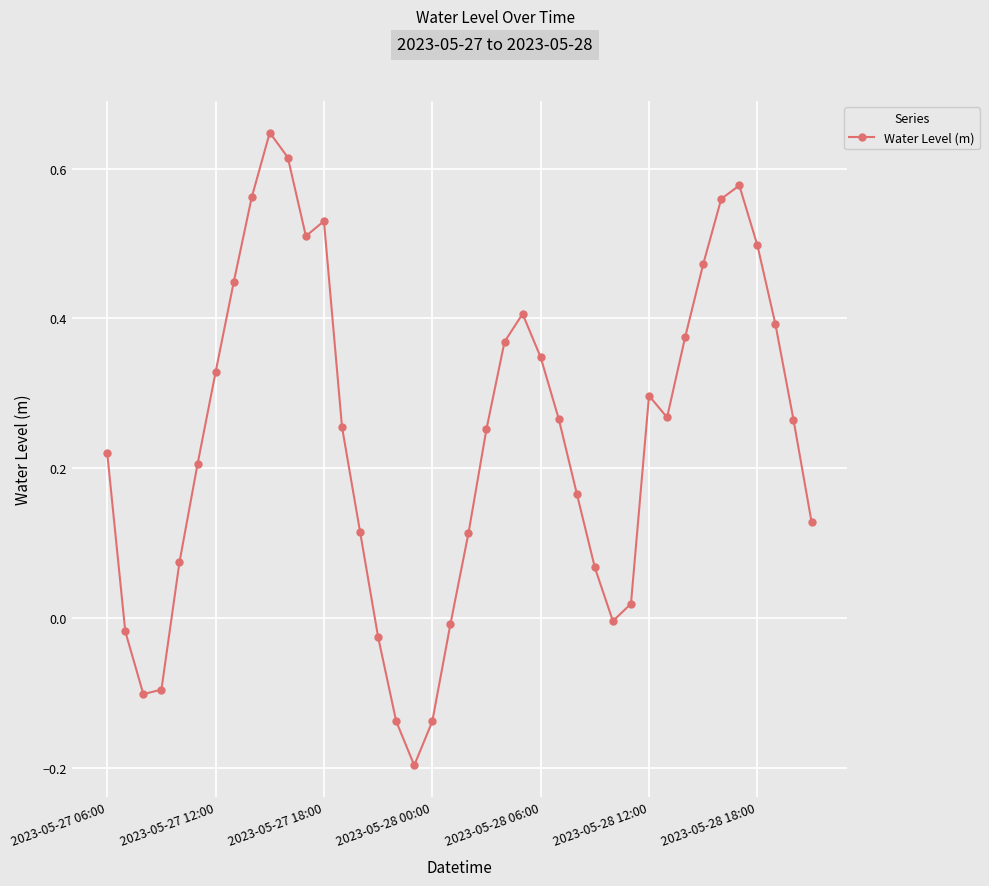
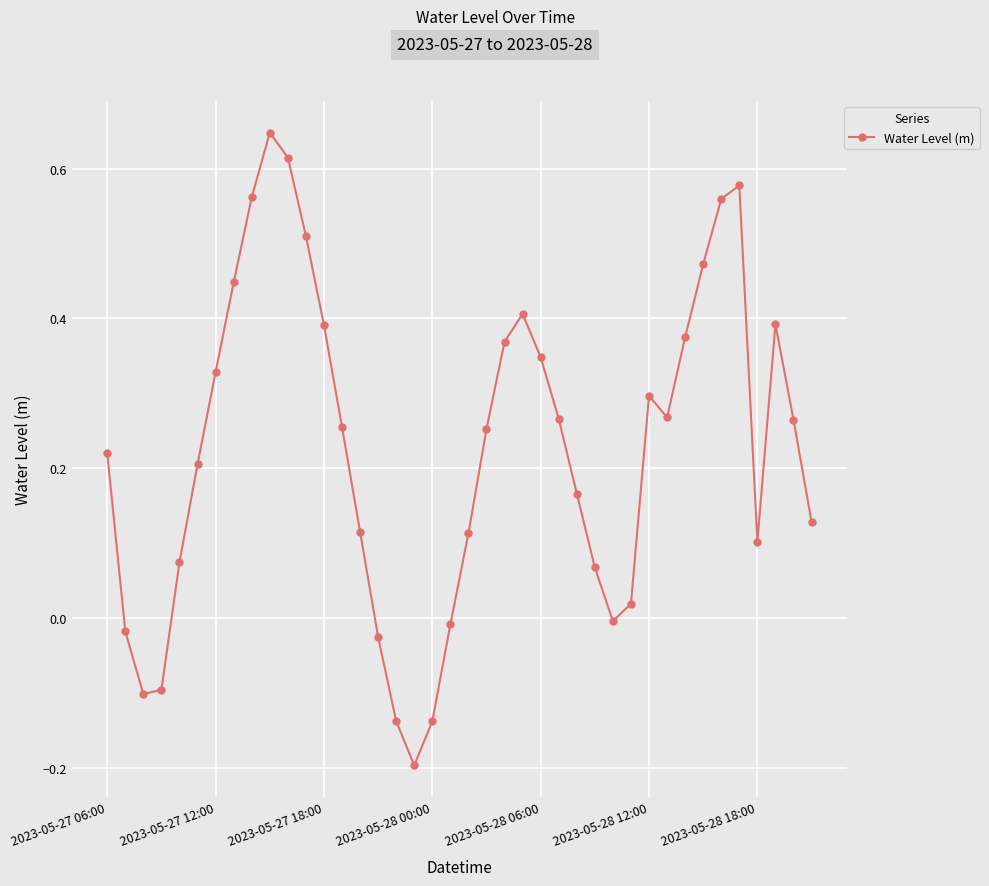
2023-05-27 18:00: 0.53 -> 0.39
2023-05-28 18:00: 0.50 -> 0.10
